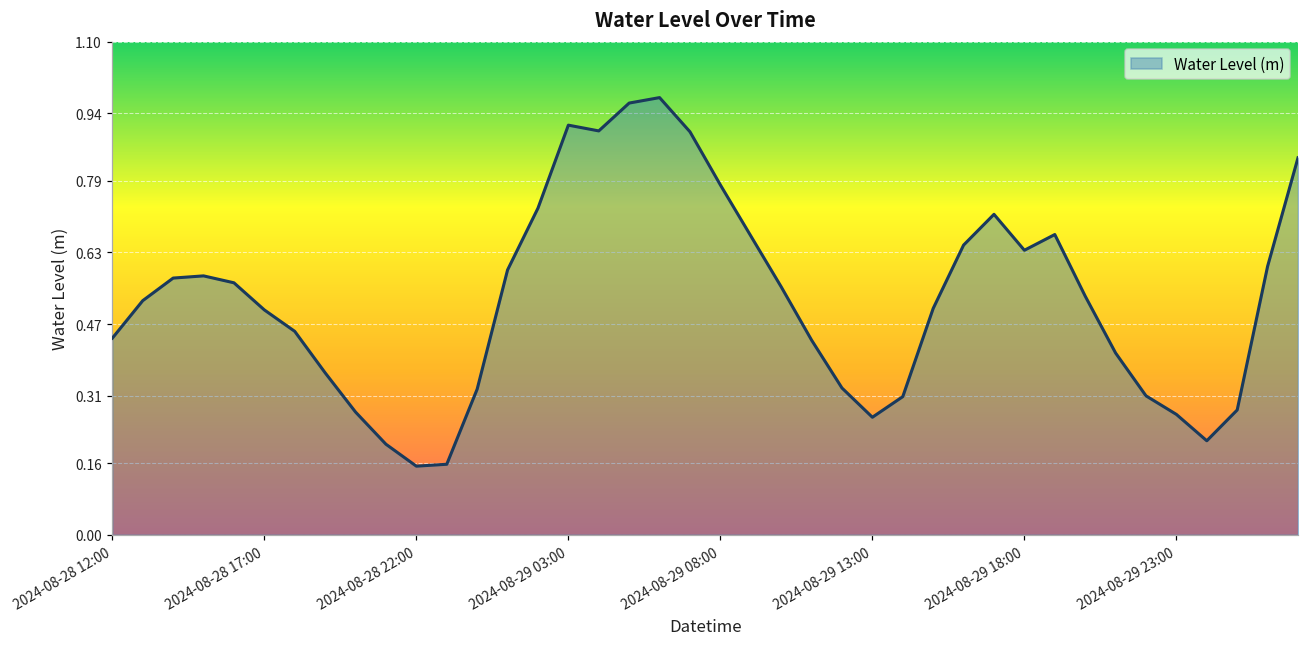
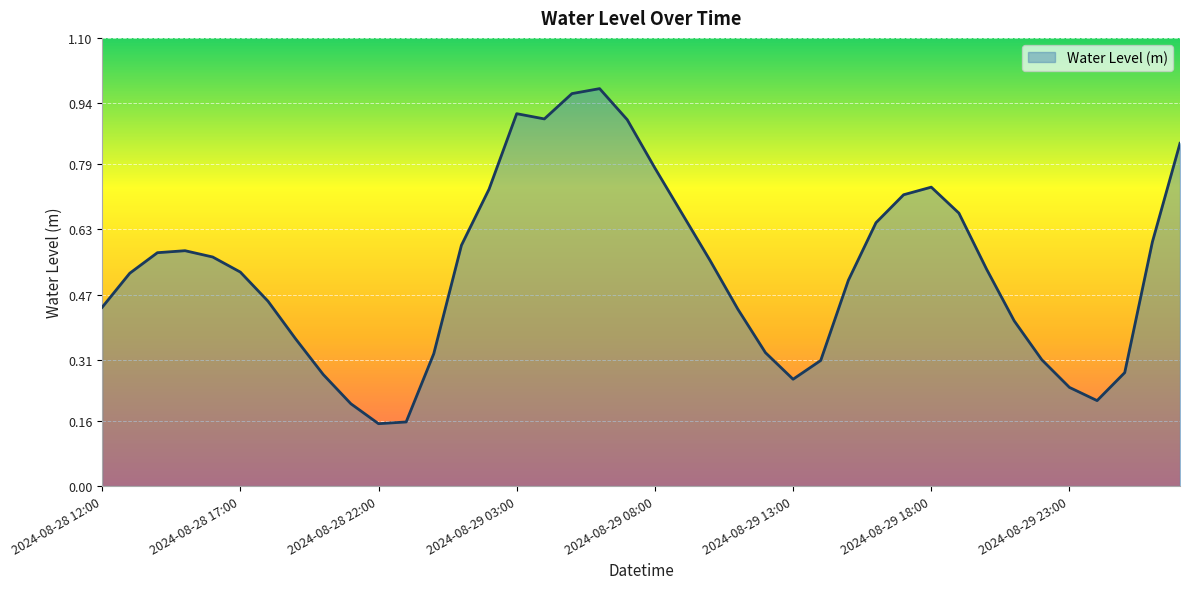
2024-08-28 17:00: 0.50 -> 0.53
2024-08-29 18:00: 0.63 -> 0.73
2024-08-29 23:00: 0.27 -> 0.24
